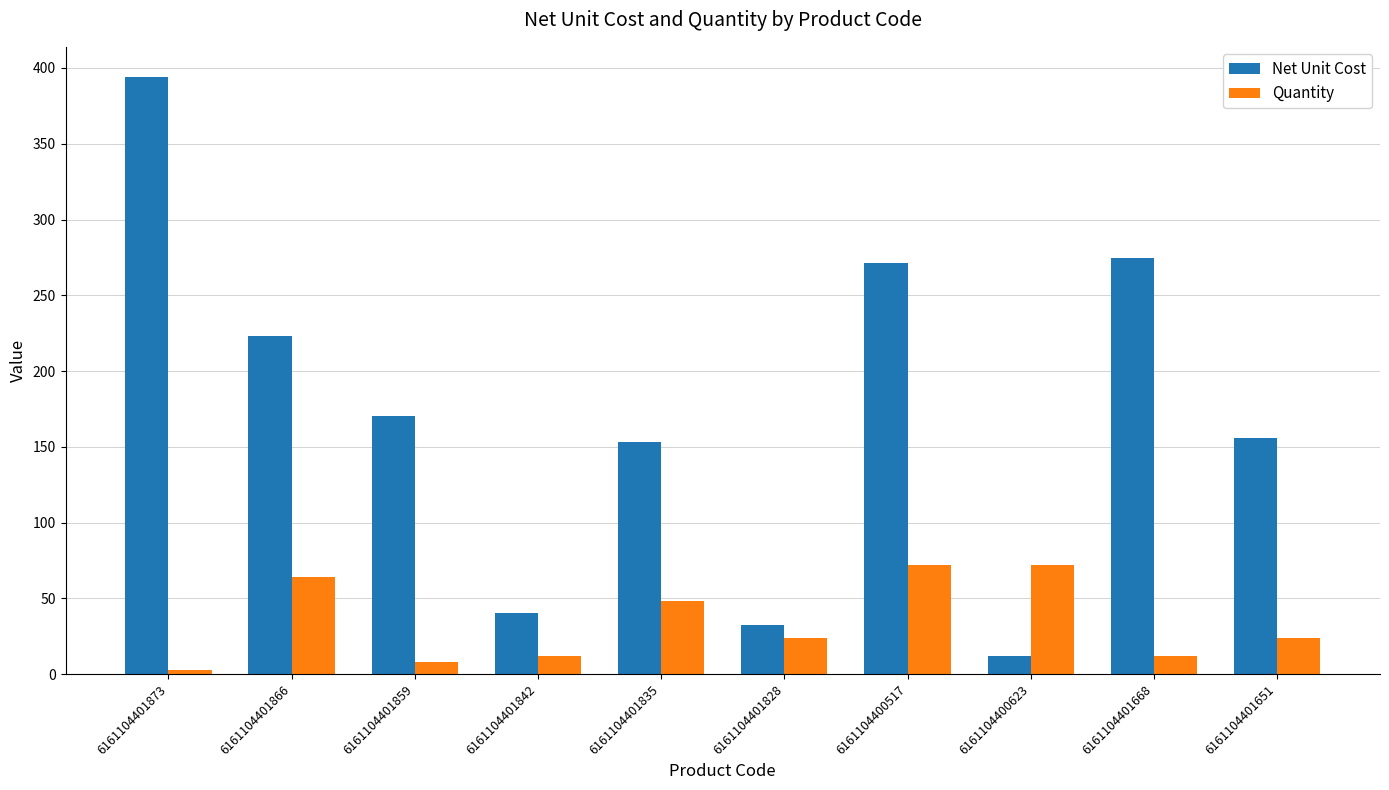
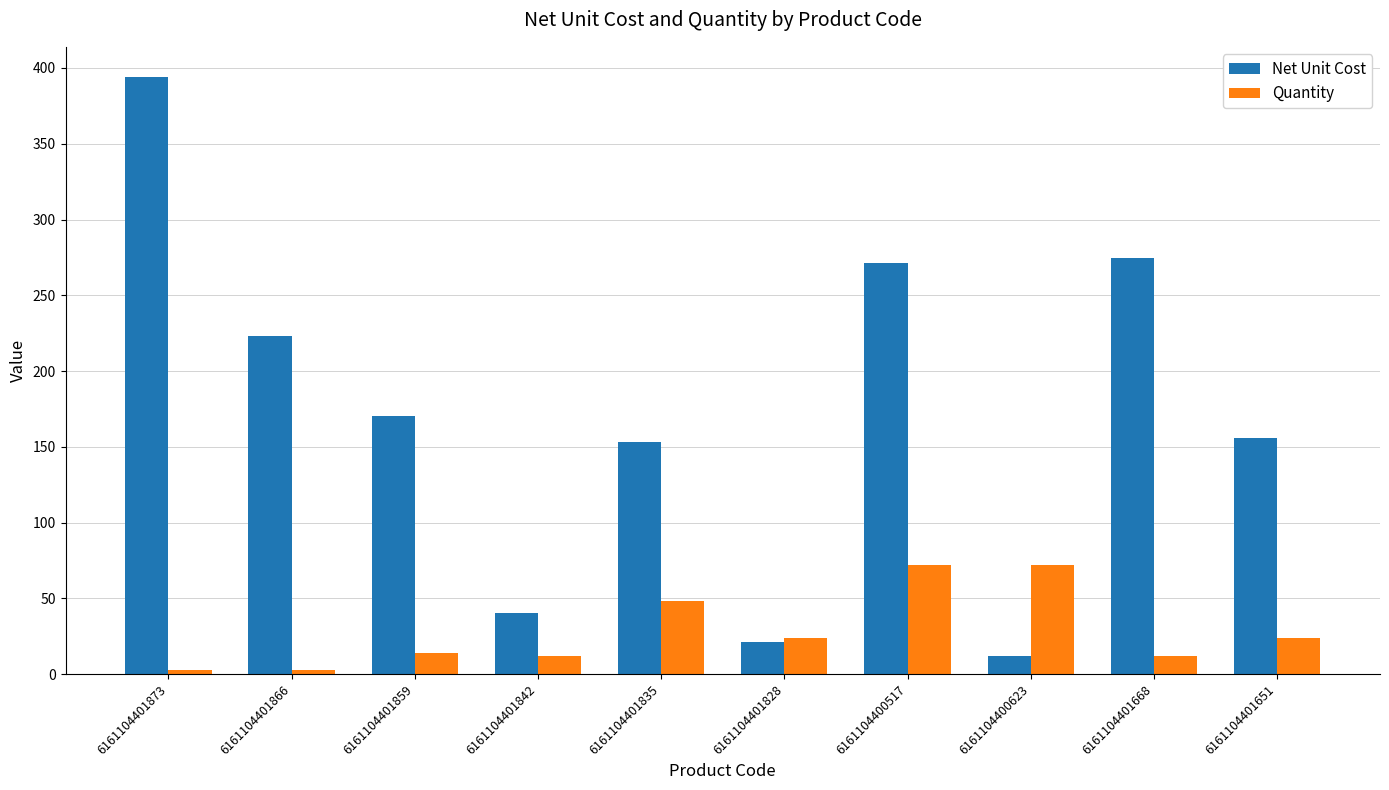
Quantity, 6161104401866: 64 -> 3
Quantity, 6161104401859: 8 -> 14
Net Unit Cost, 6161104401828: 33 -> 21
